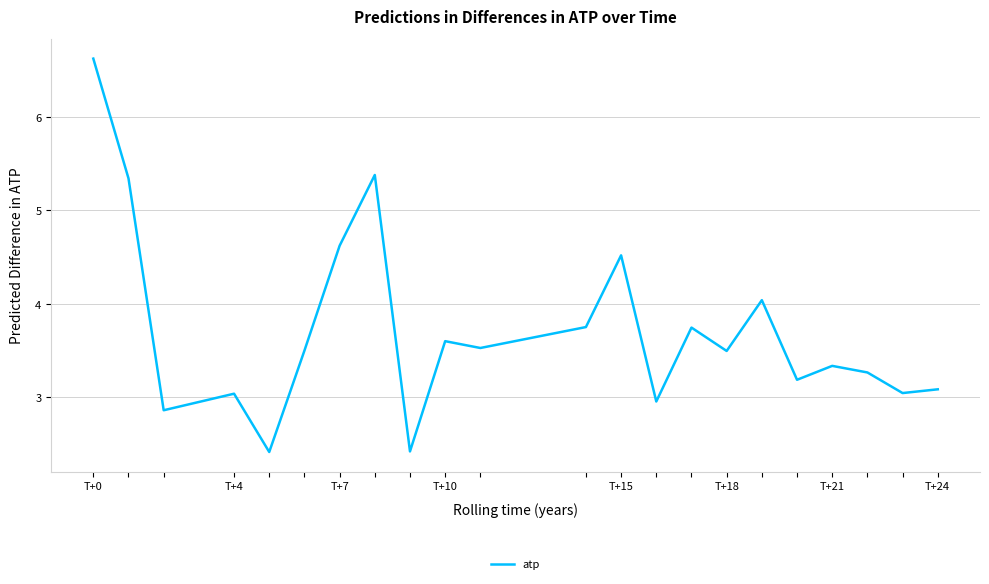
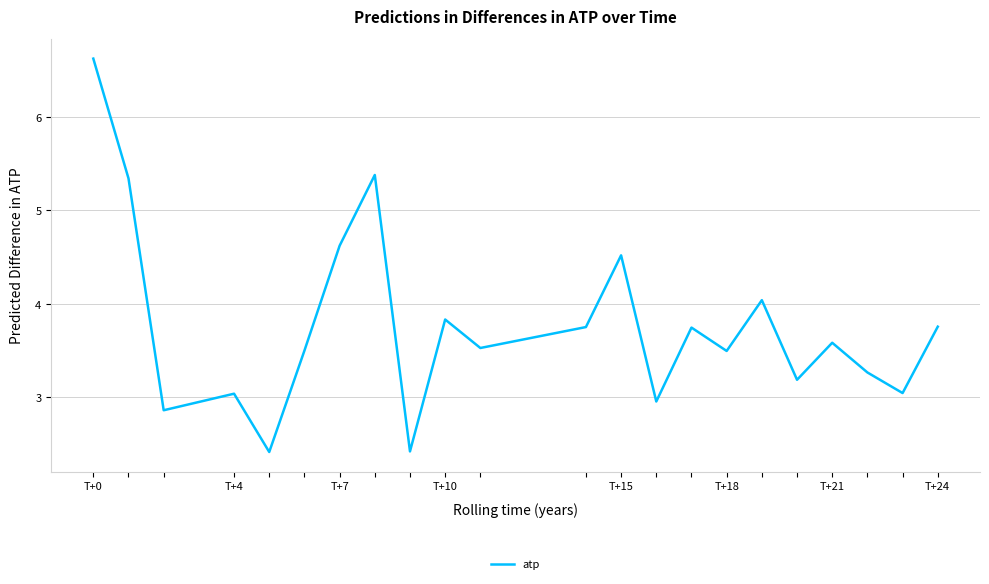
T+10: 3.6 -> 3.8
T+21: 3.3 -> 3.6
T+24: 3.1 -> 3.8
